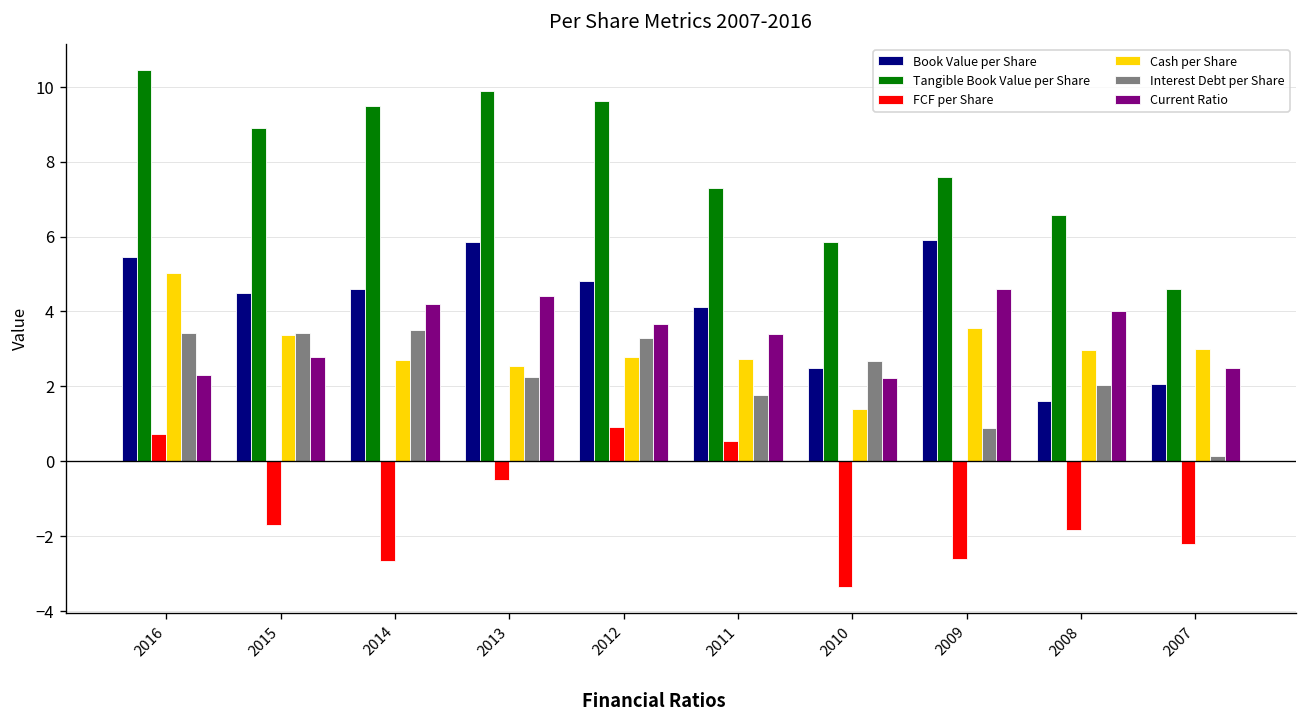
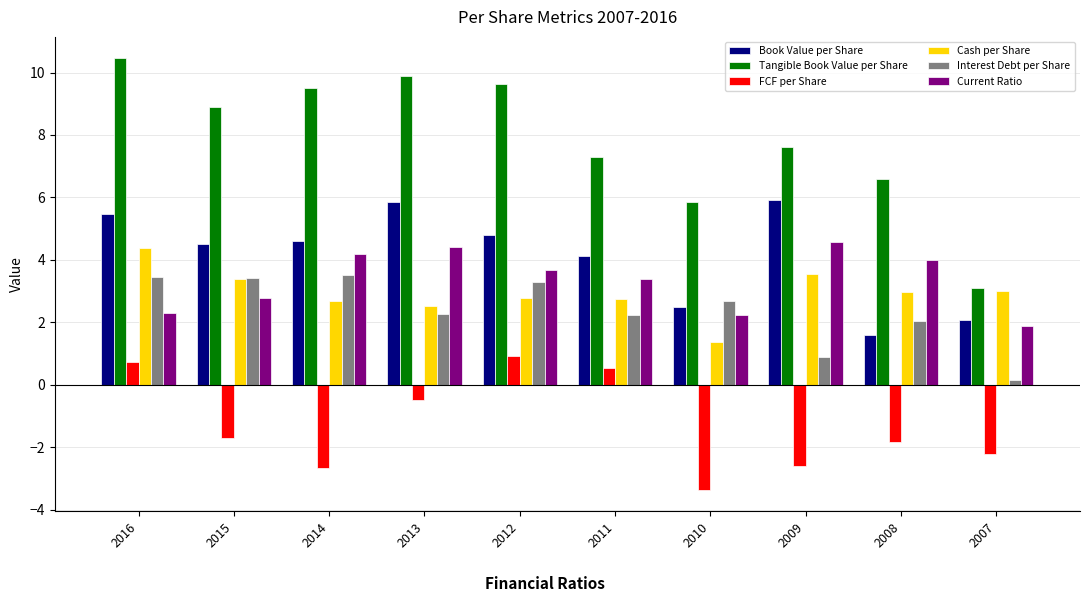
Cash per Share, 2016: 5.0 -> 4.4
Interest Debt per Share, 2011: 1.8 -> 2.2
Tangible Book Value per Share, 2007: 4.6 -> 3.1
Current Ratio, 2007: 2.5 -> 1.9
